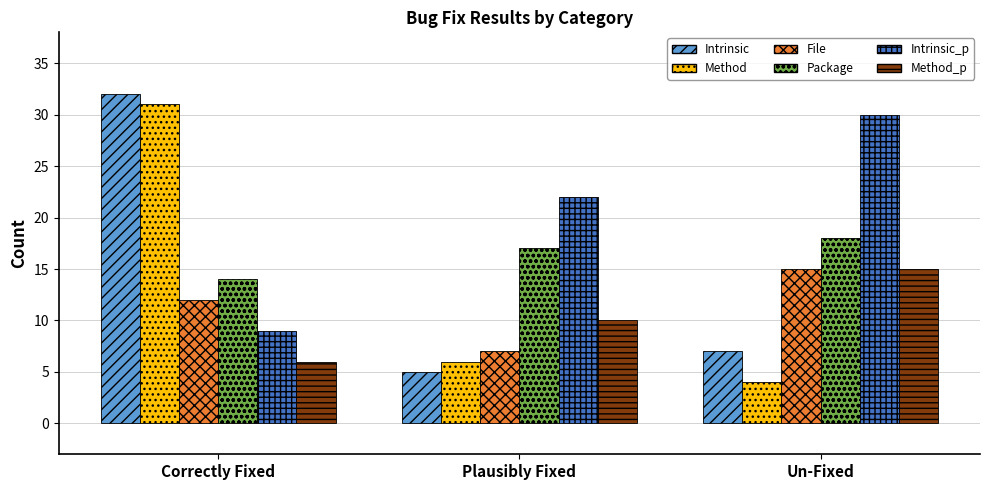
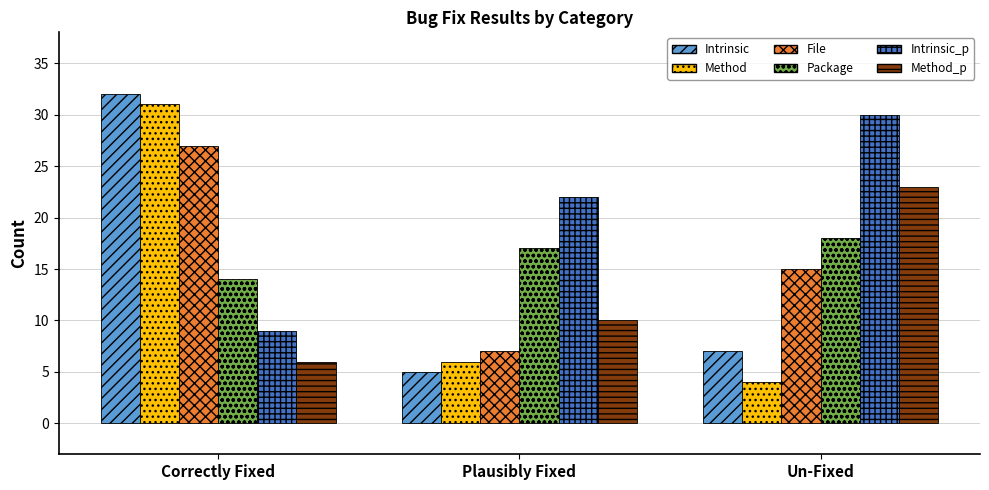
File, Correctly Fixed: 12 -> 27
Method_p, Un-Fixed: 15 -> 23
